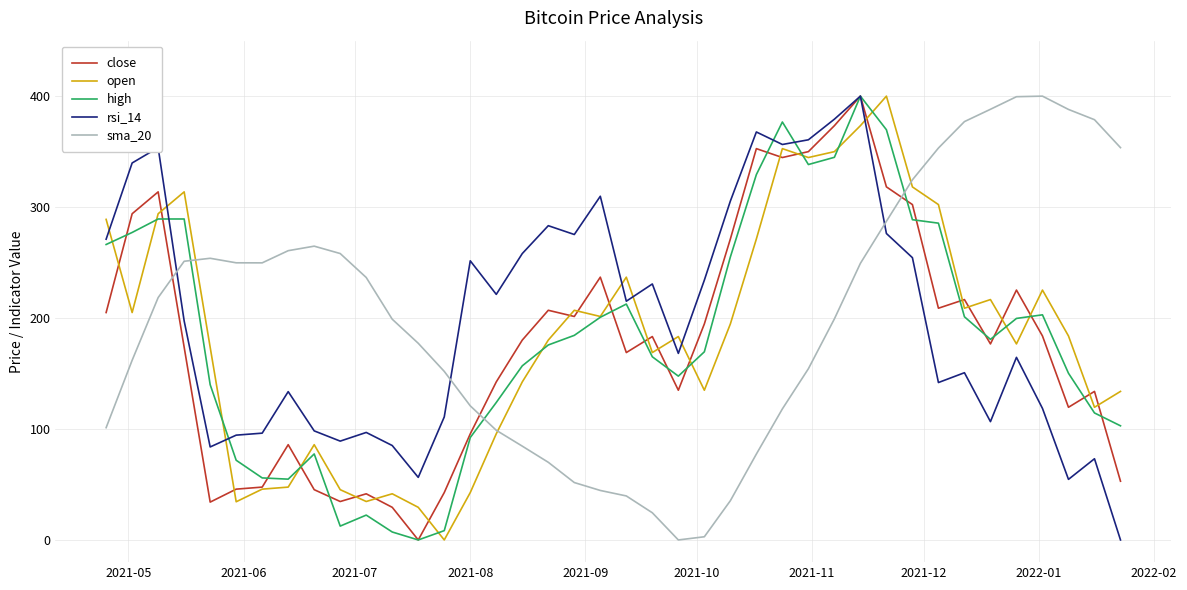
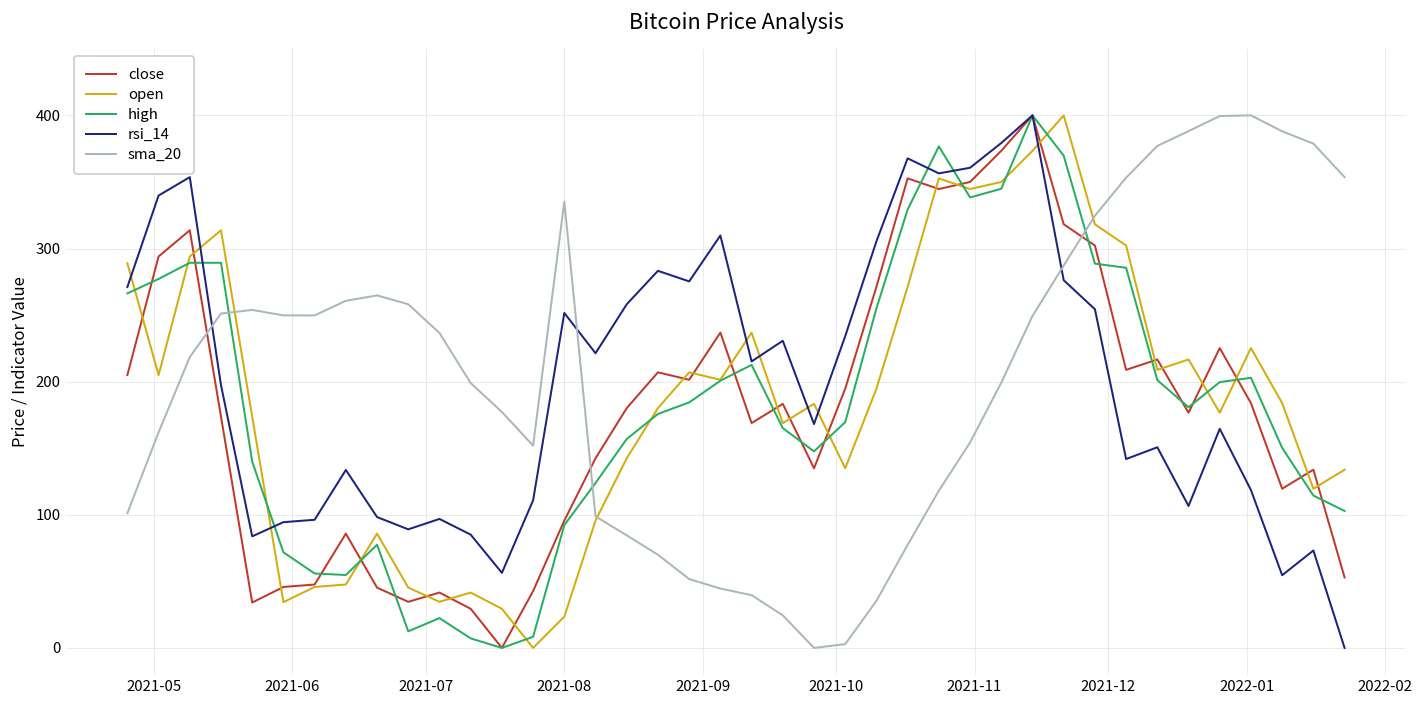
open, 2021-08: 43 -> 24
sma_20, 2021-08: 121 -> 335
